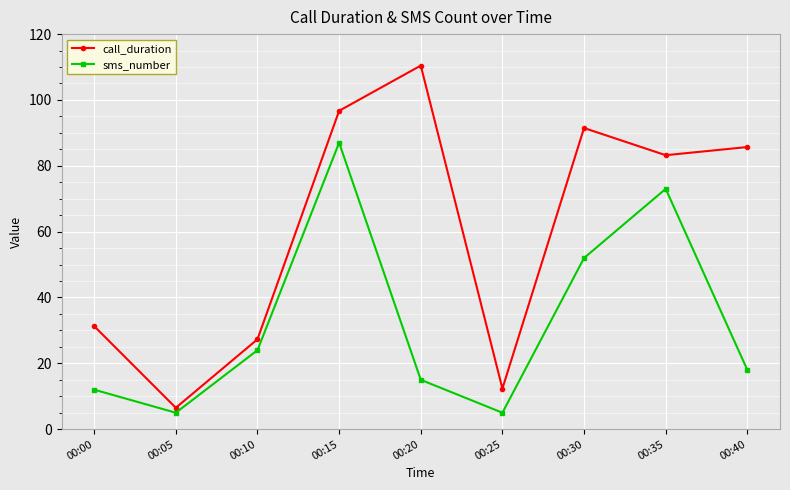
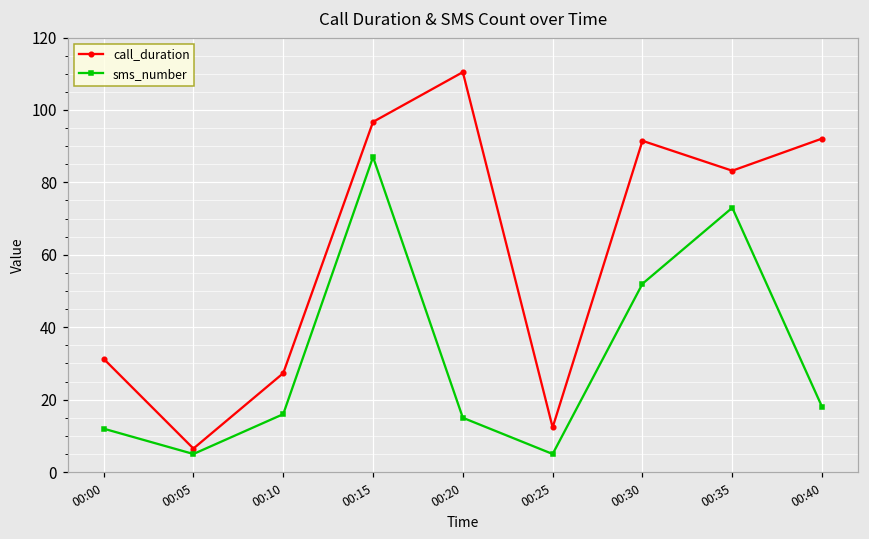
sms_number, 00:10: 24 -> 16
call_duration, 00:40: 86 -> 92
